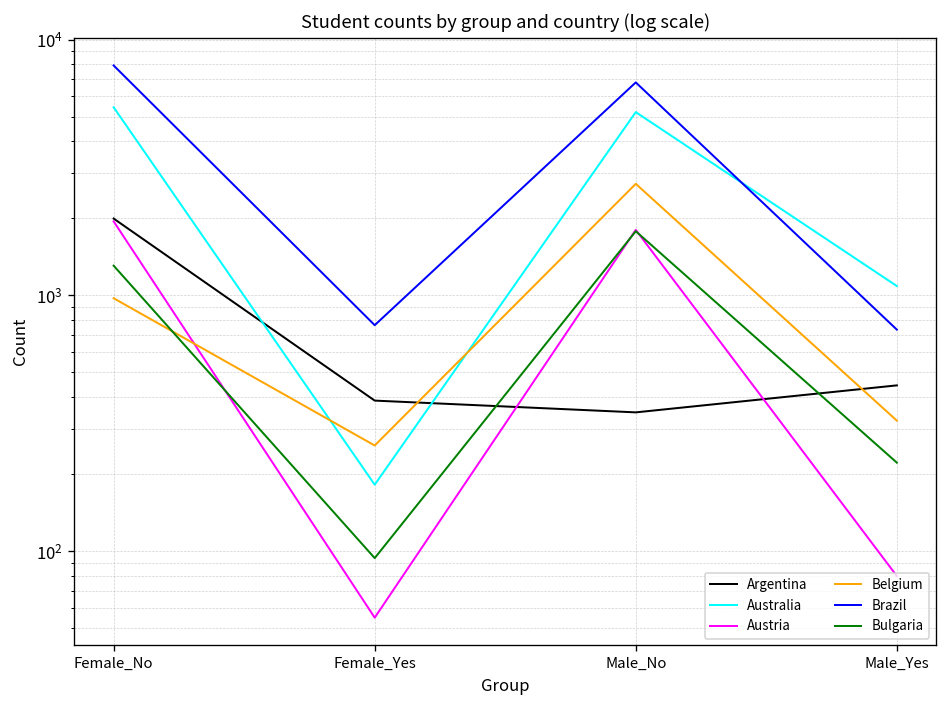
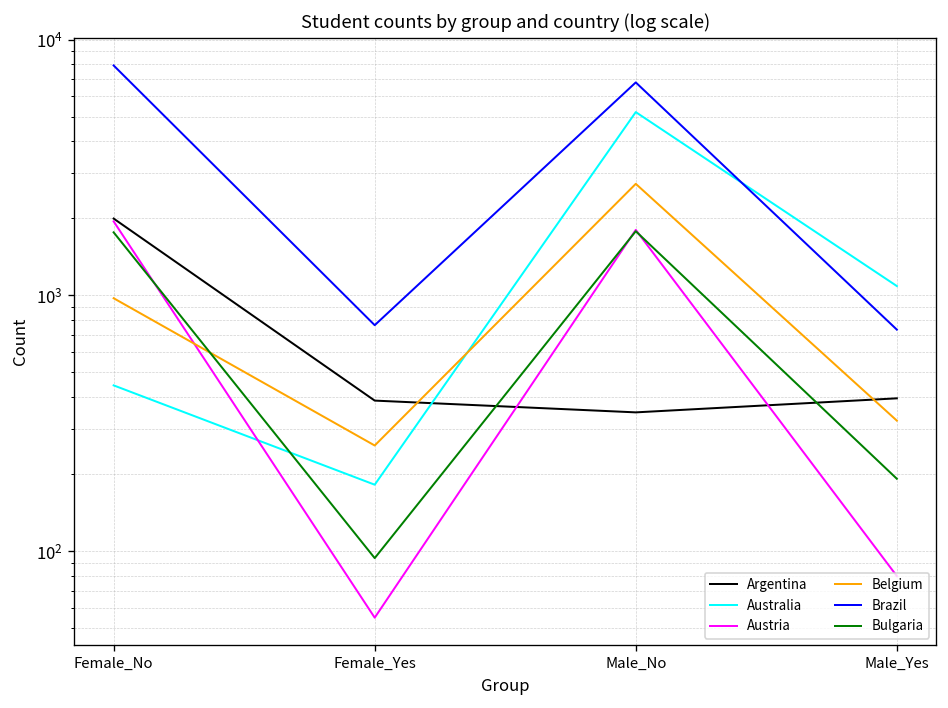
Australia, Female_No: 5400 -> 450
Bulgaria, Female_No: 1300 -> 1800
Argentina, Male_Yes: 450 -> 400
Bulgaria, Male_Yes: 220 -> 190
